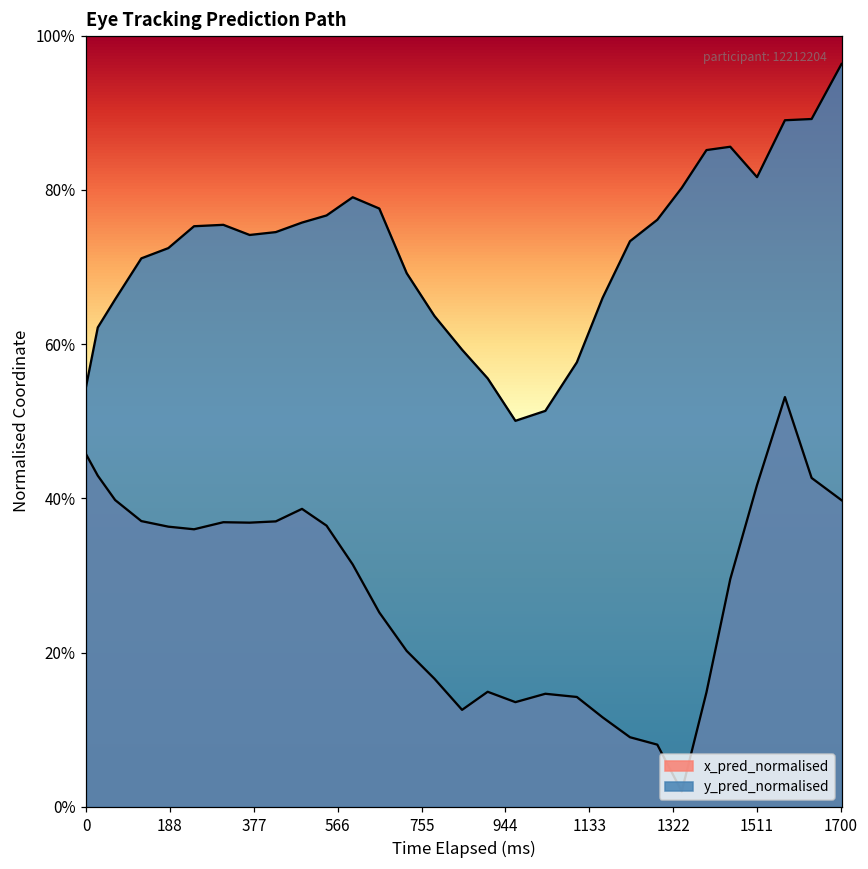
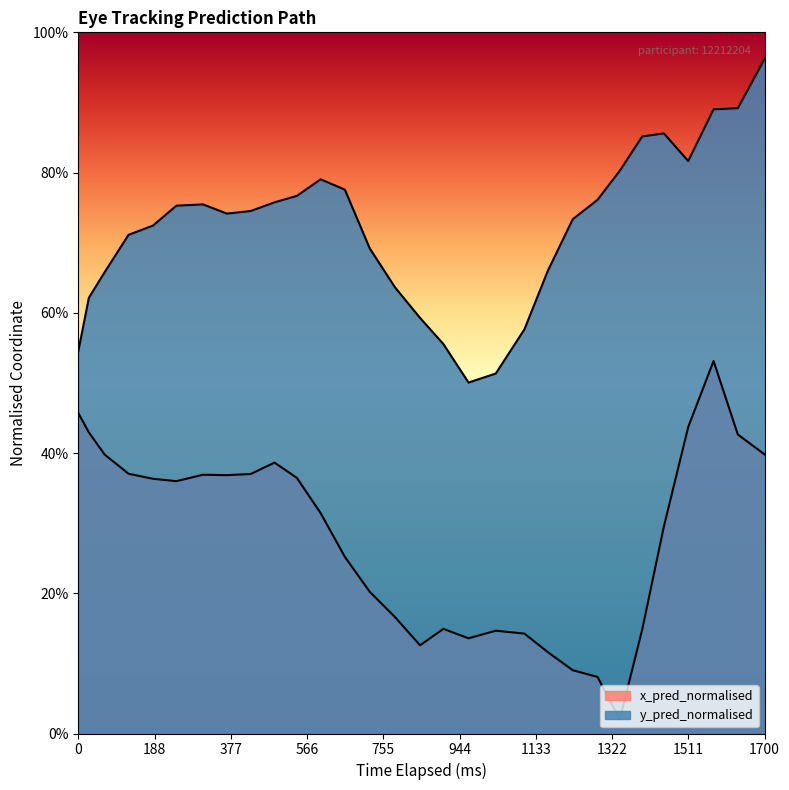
x_pred_normalised, 1511: 42% -> 44%
